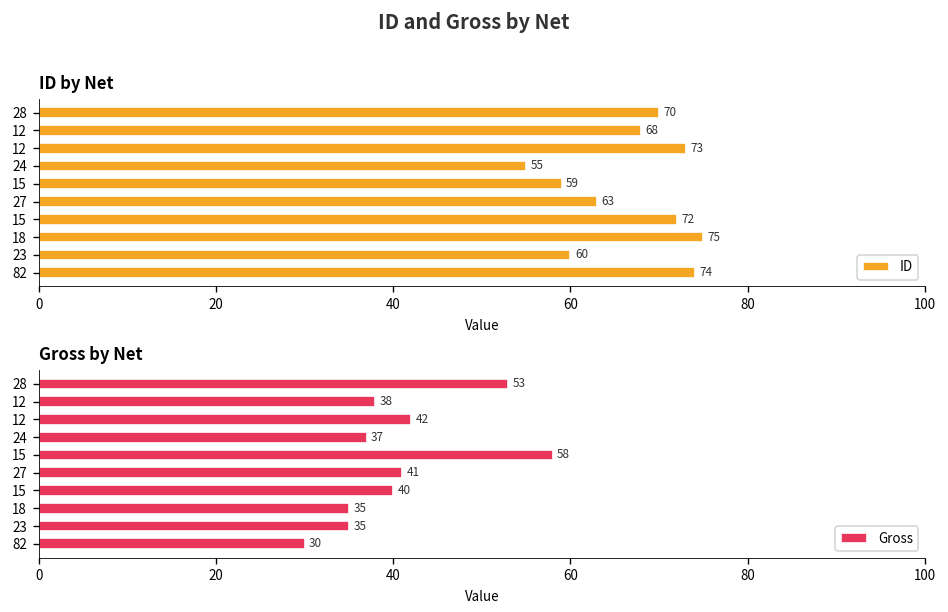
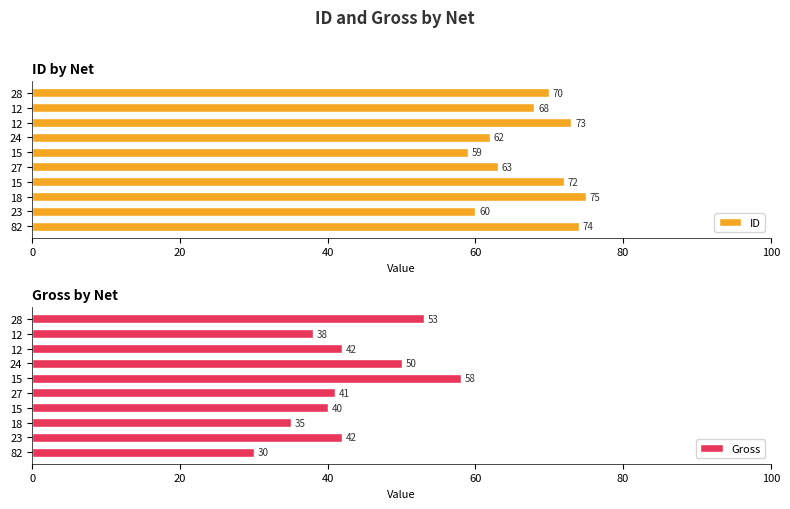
ID by Net, 24: 55 -> 62
Gross by Net, 24: 37 -> 50
Gross by Net, 23: 35 -> 42
